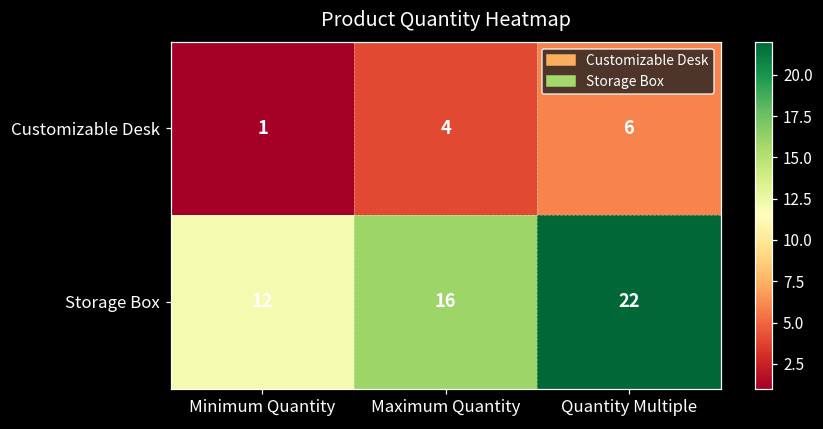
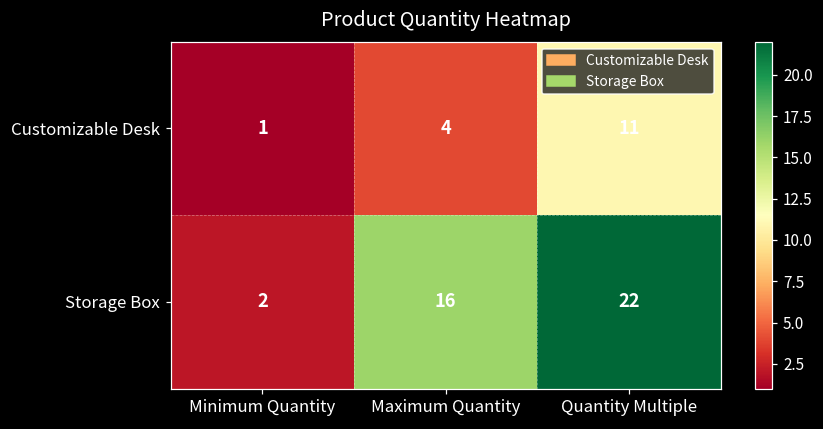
Customizable Desk, Quantity Multiple: 6 -> 11
Storage Box, Minimum Quantity: 12 -> 2
